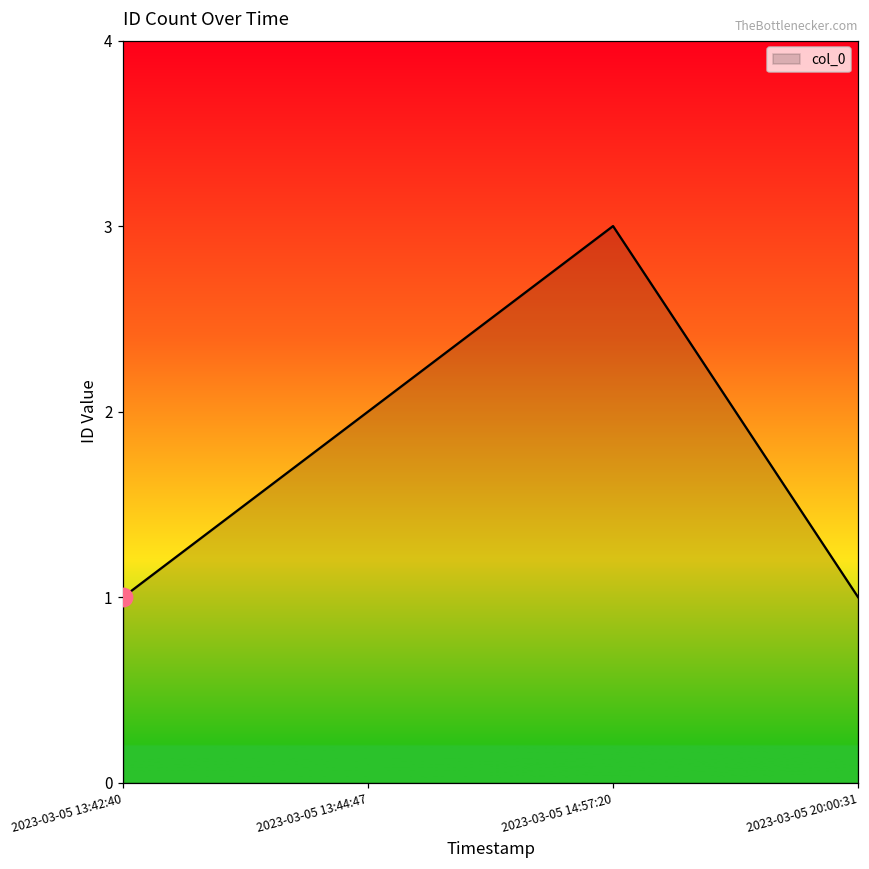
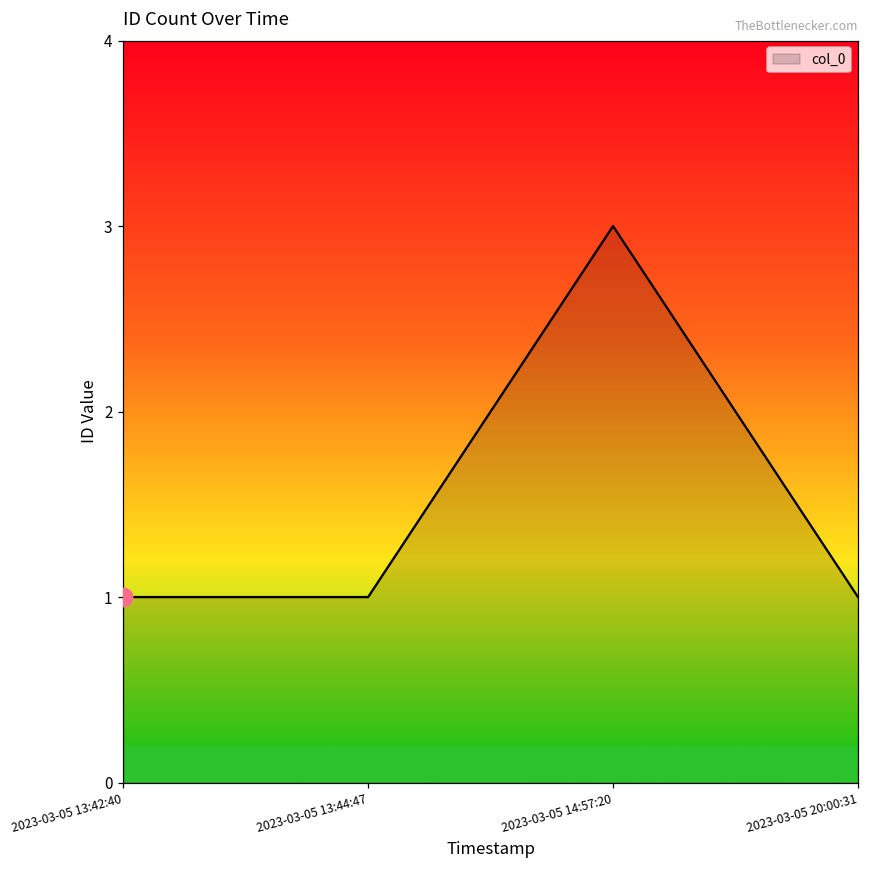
col_0, 2023-03-05 13:44:47: 2 -> 1
